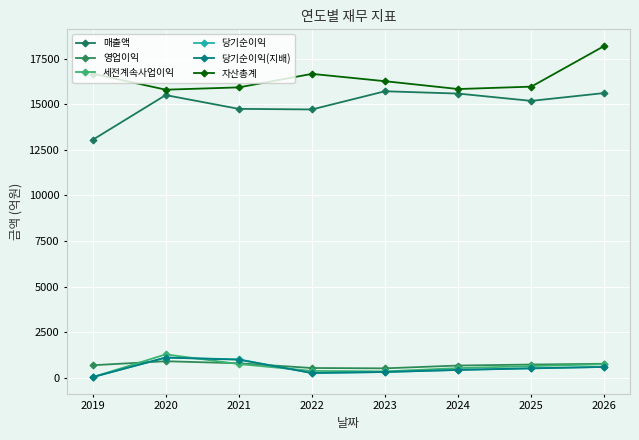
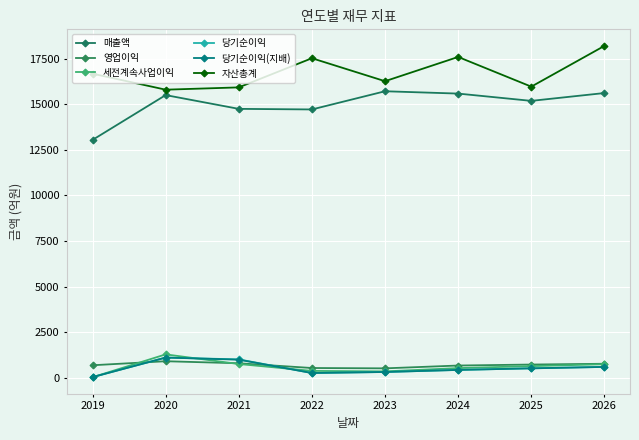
자산총계, 2022: 16700 -> 17500
자산총계, 2024: 15800 -> 17600
